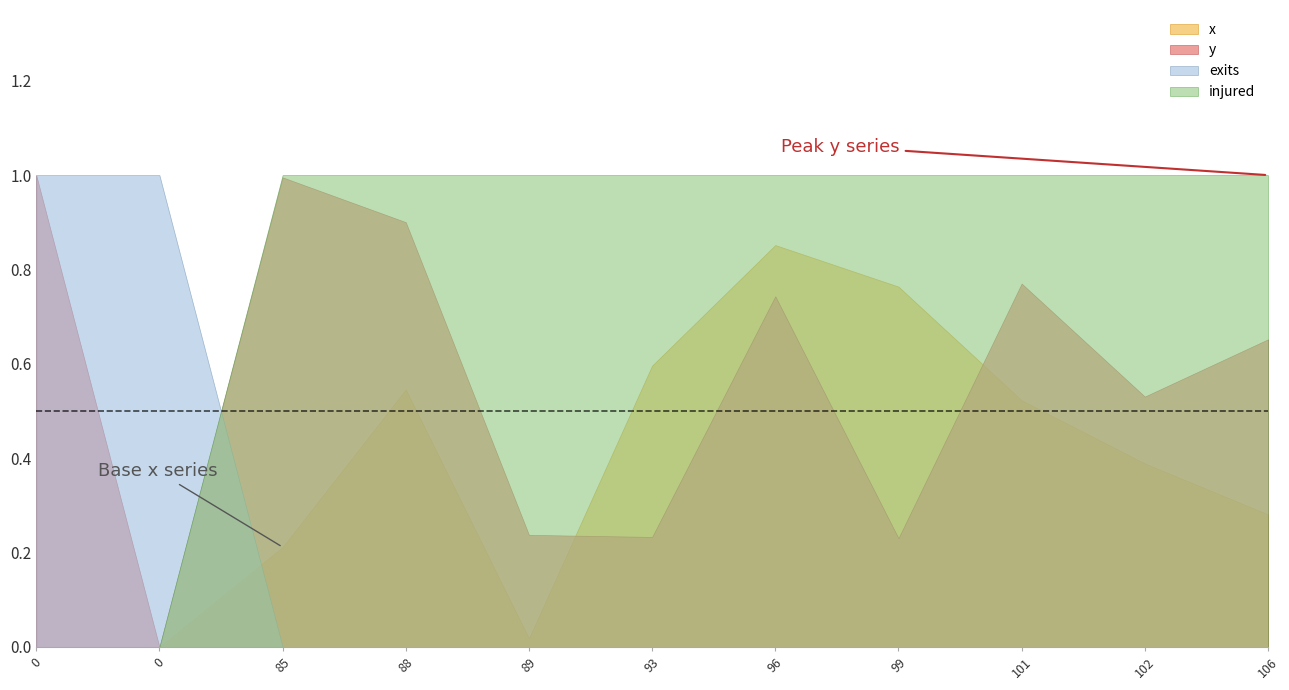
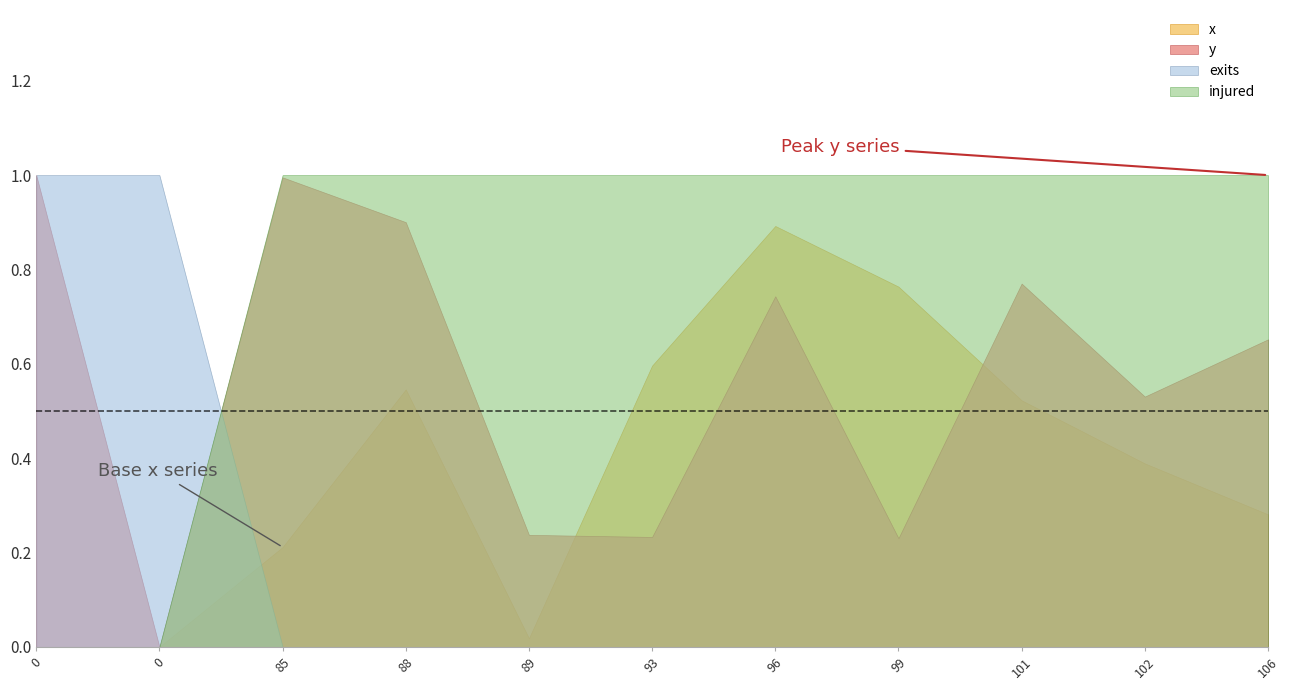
x, 96: 0.85 -> 0.89
